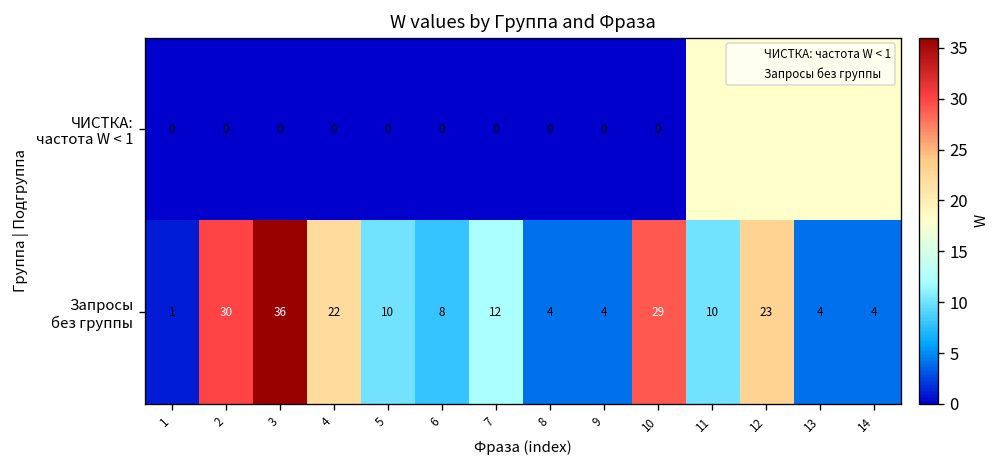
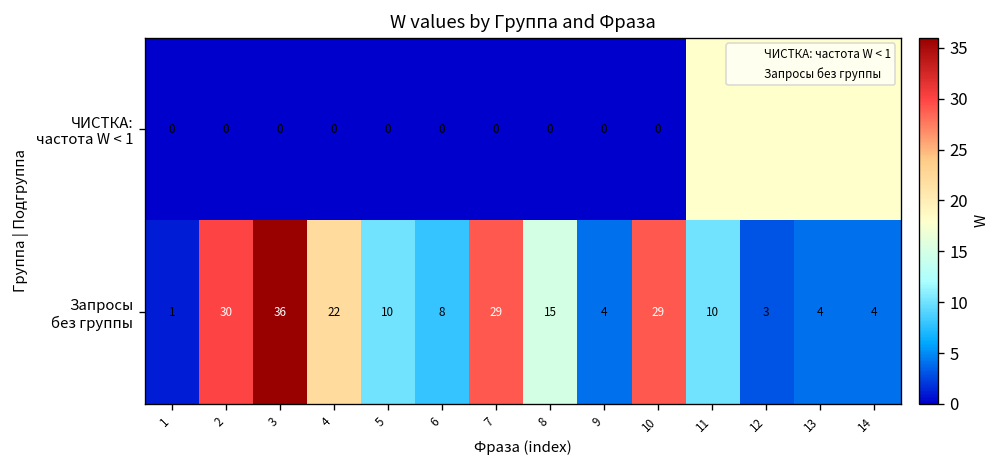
Запросы без группы, 7: 12 -> 29
Запросы без группы, 8: 4 -> 15
Запросы без группы, 12: 23 -> 3
